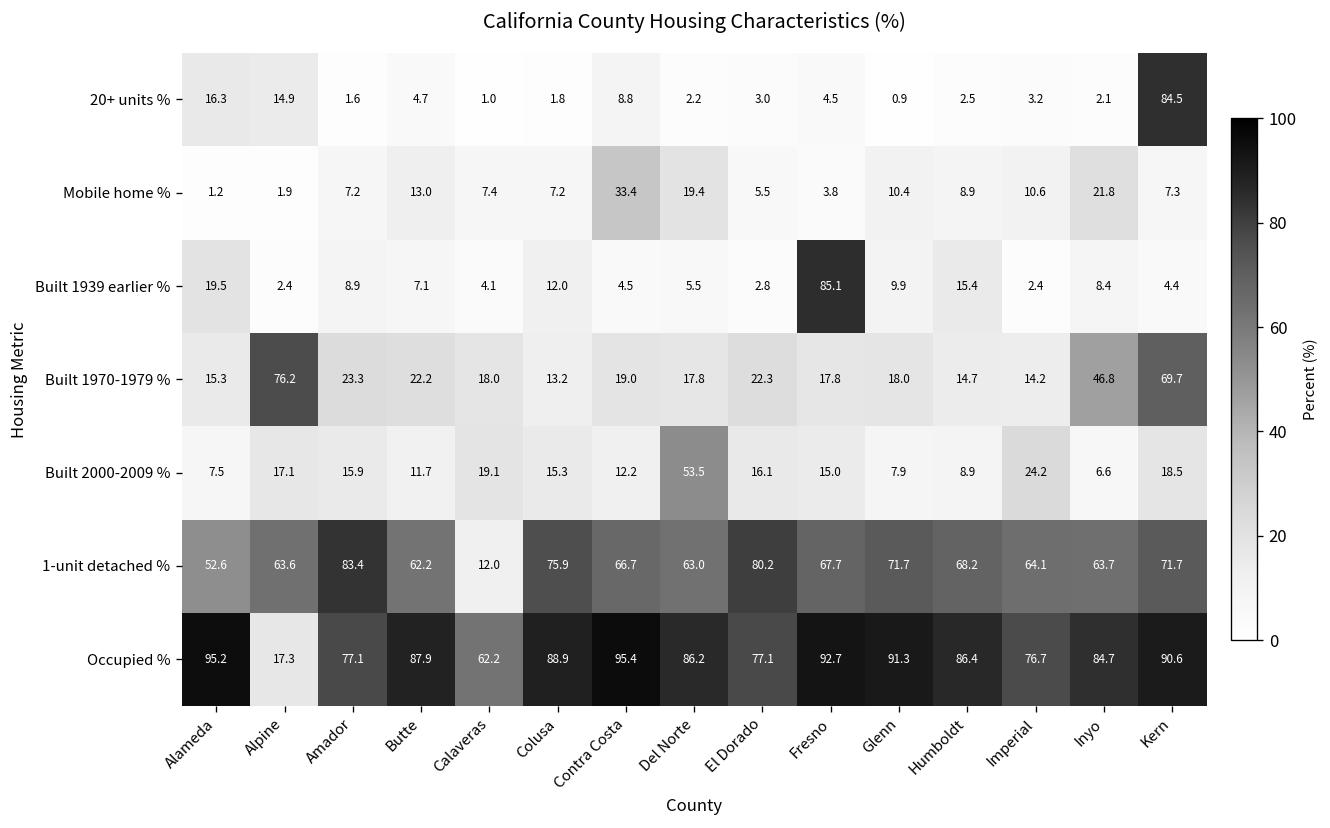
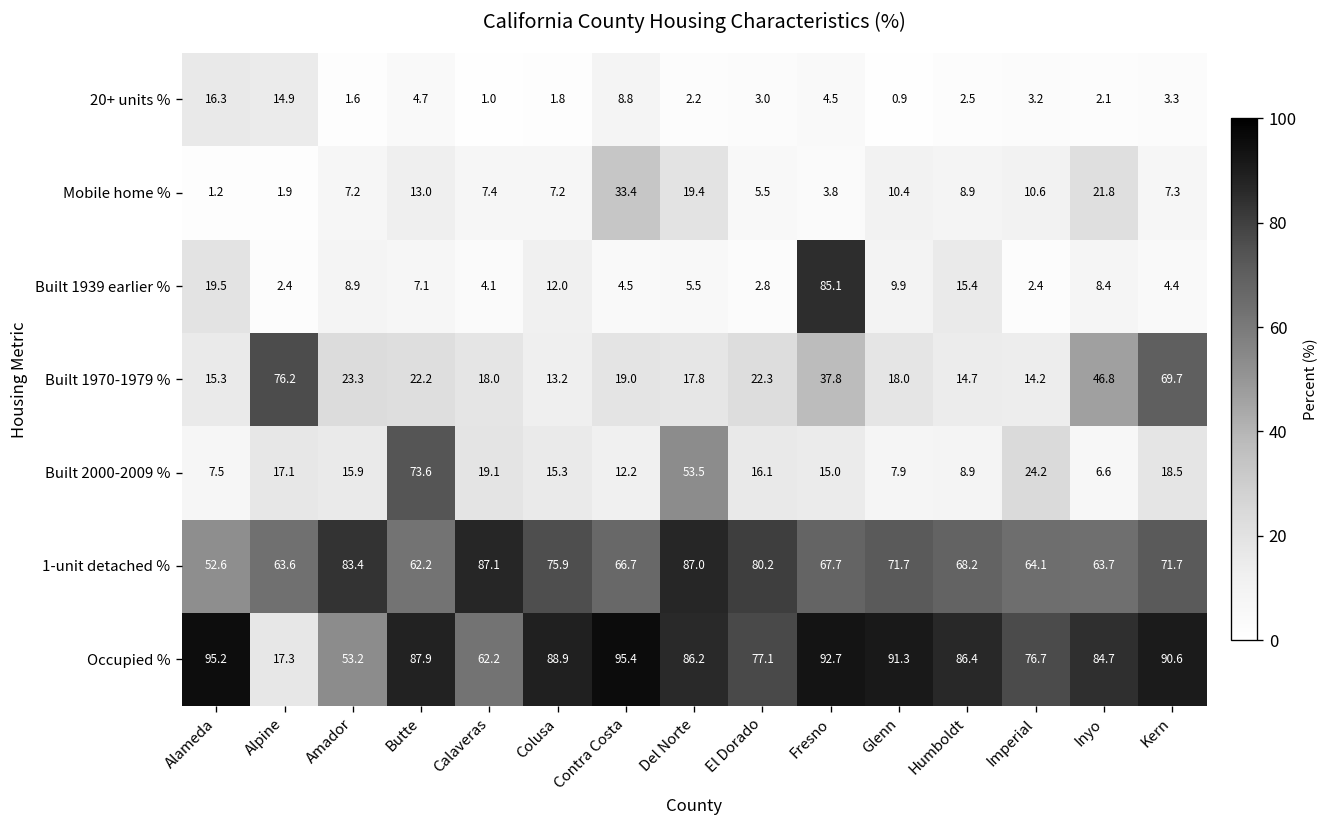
20+ units %, Kern: 84.5 -> 3.3
Built 1970-1979 %, Fresno: 17.8 -> 37.8
Built 2000-2009 %, Butte: 11.7 -> 73.6
1-unit detached %, Calaveras: 12.0 -> 87.1
1-unit detached %, Del Norte: 63.0 -> 87.0
Occupied %, Amador: 77.1 -> 53.2
